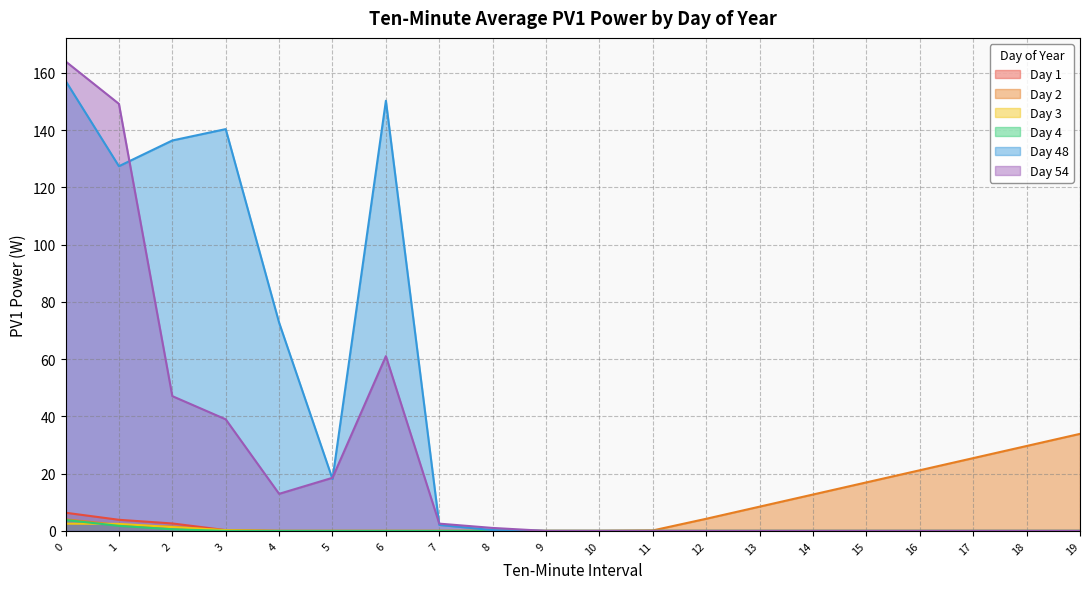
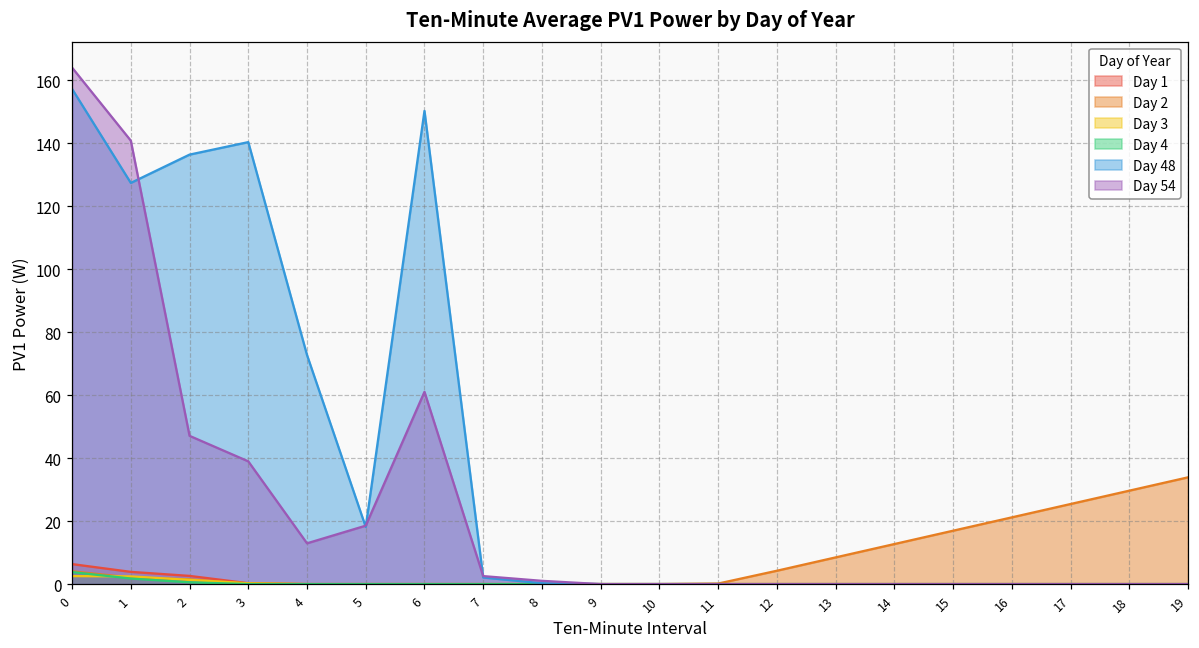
Day 54, 1: 149 -> 141
